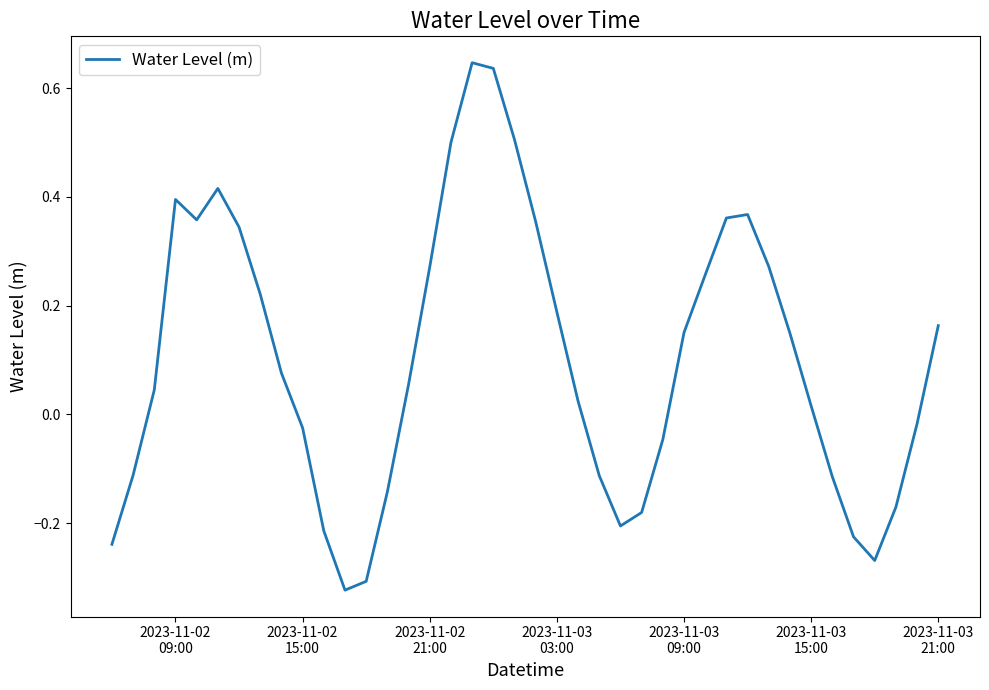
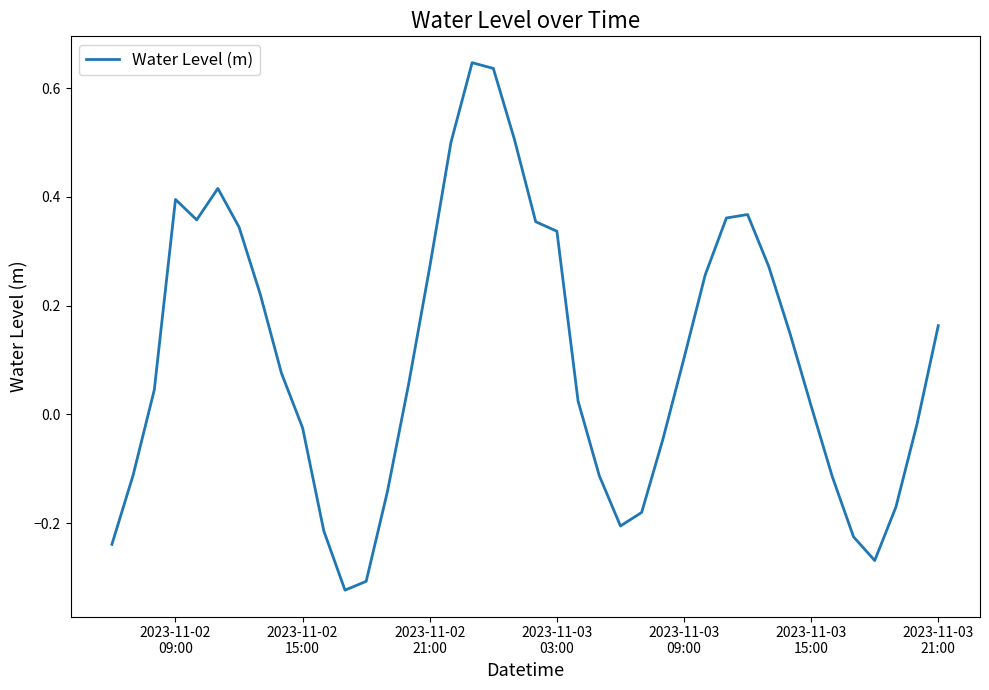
2023-11-03 03:00: 0.19 -> 0.34
2023-11-03 09:00: 0.15 -> 0.10
